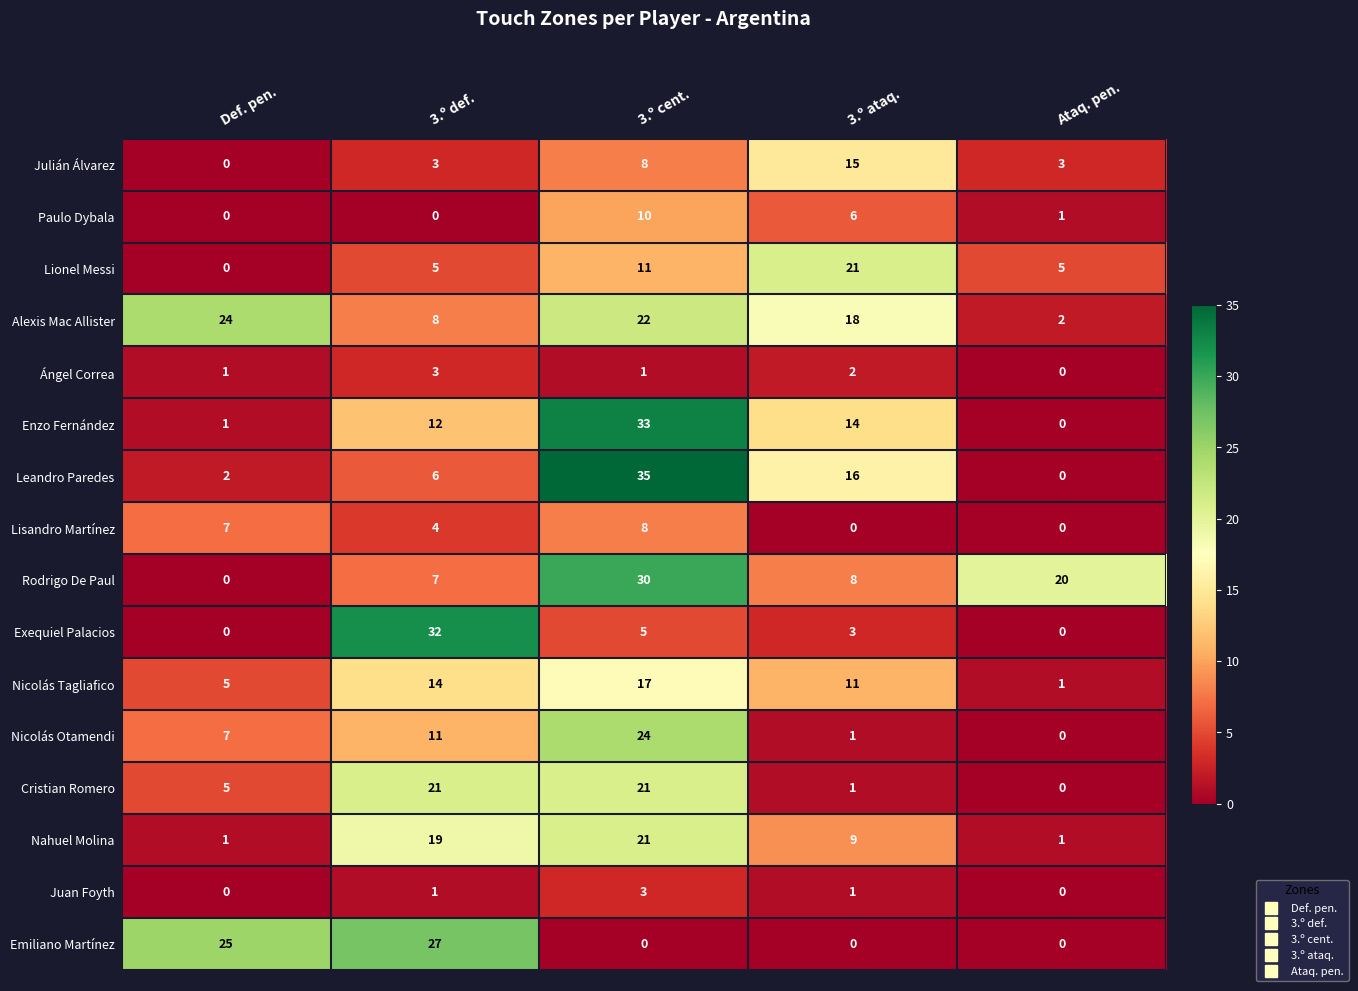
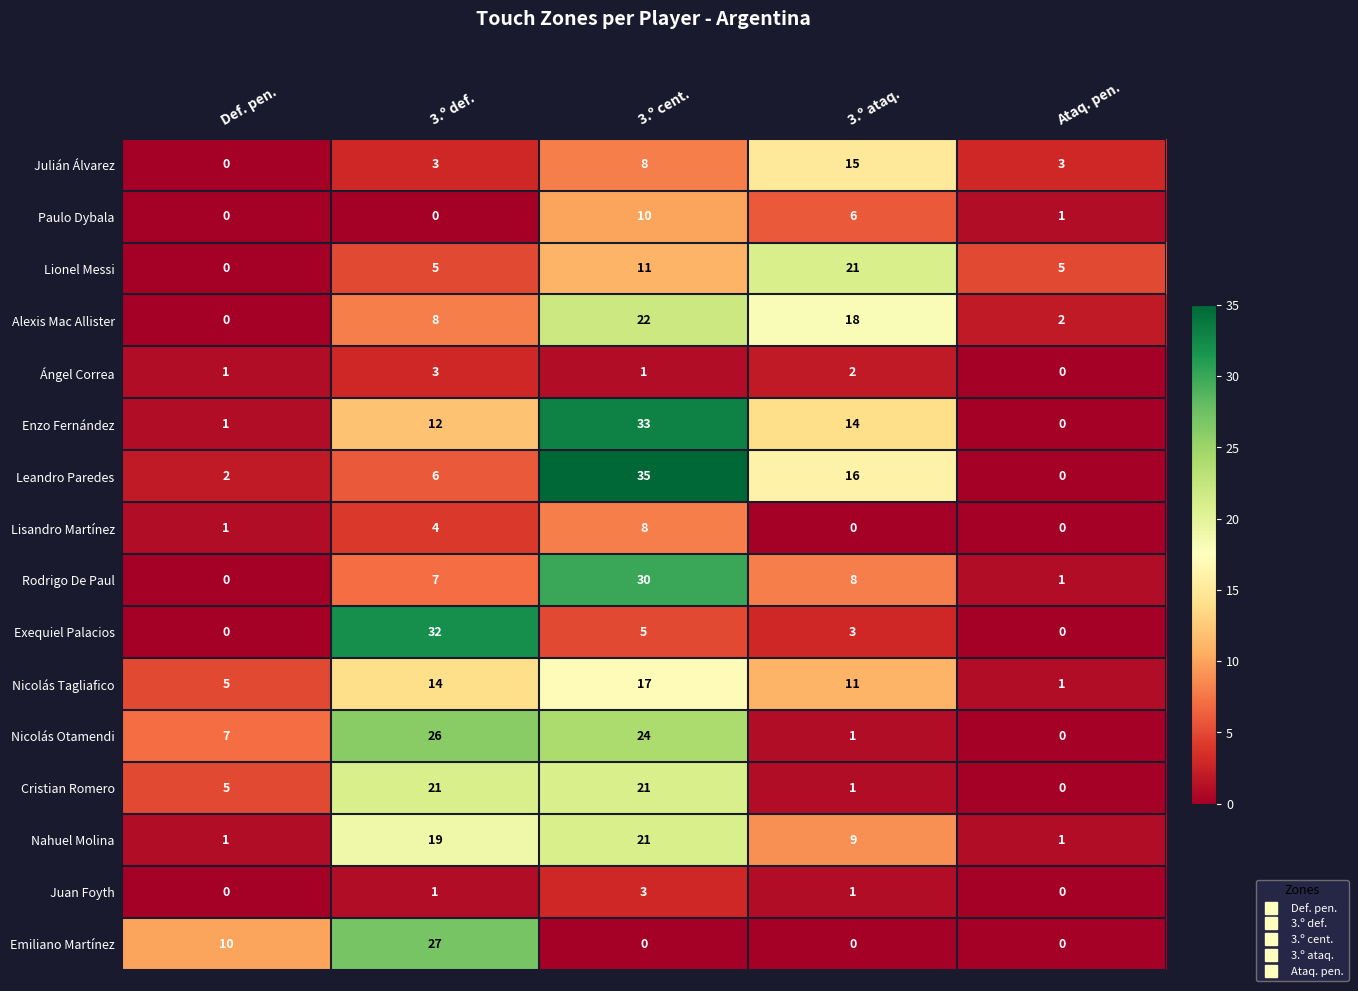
Alexis Mac Allister, Def. pen.: 24 -> 0
Lisandro Martínez, Def. pen.: 7 -> 1
Rodrigo De Paul, Ataq. pen.: 20 -> 1
Nicolás Otamendi, 3.º def.: 11 -> 26
Emiliano Martínez, Def. pen.: 25 -> 10
